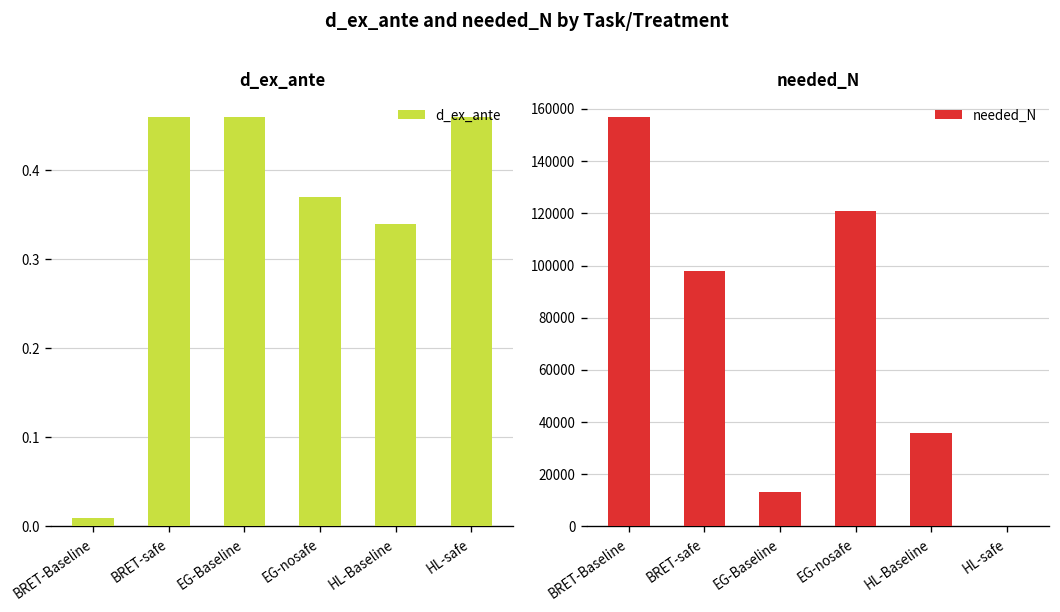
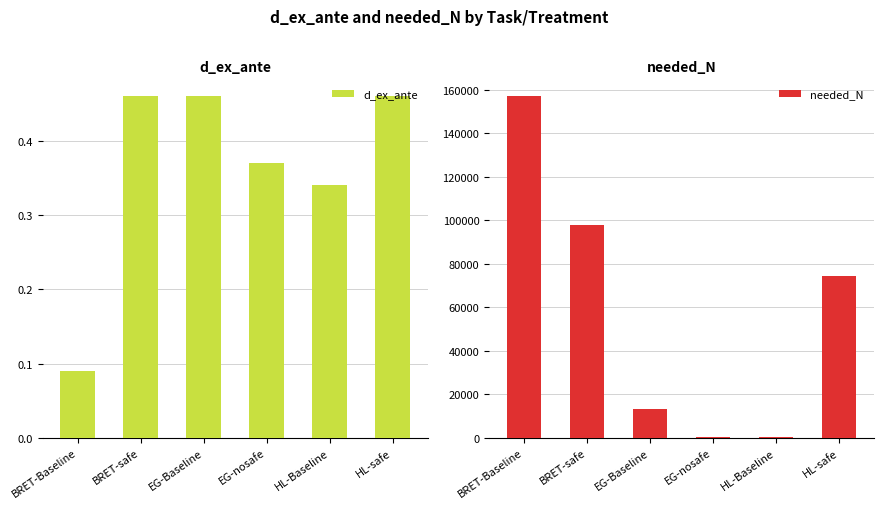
d_ex_ante, BRET-Baseline: 0.01 -> 0.09
needed_N, EG-nosafe: 121000 -> 1000
needed_N, HL-Baseline: 36000 -> 1000
needed_N, HL-safe: 0 -> 74000
